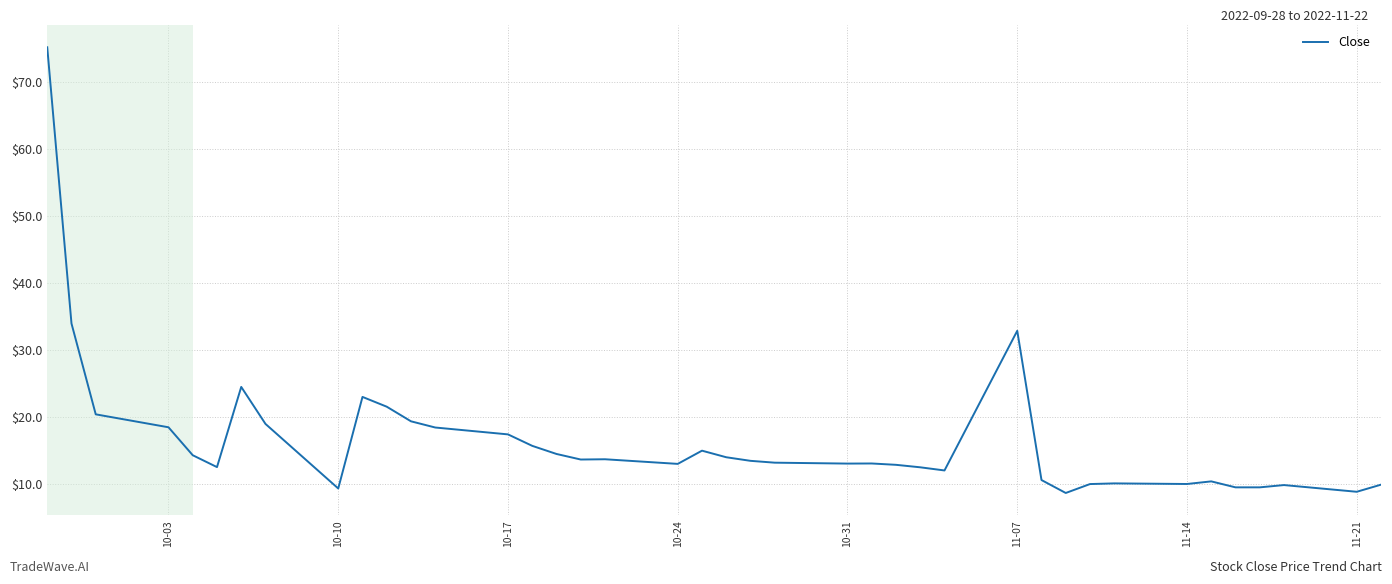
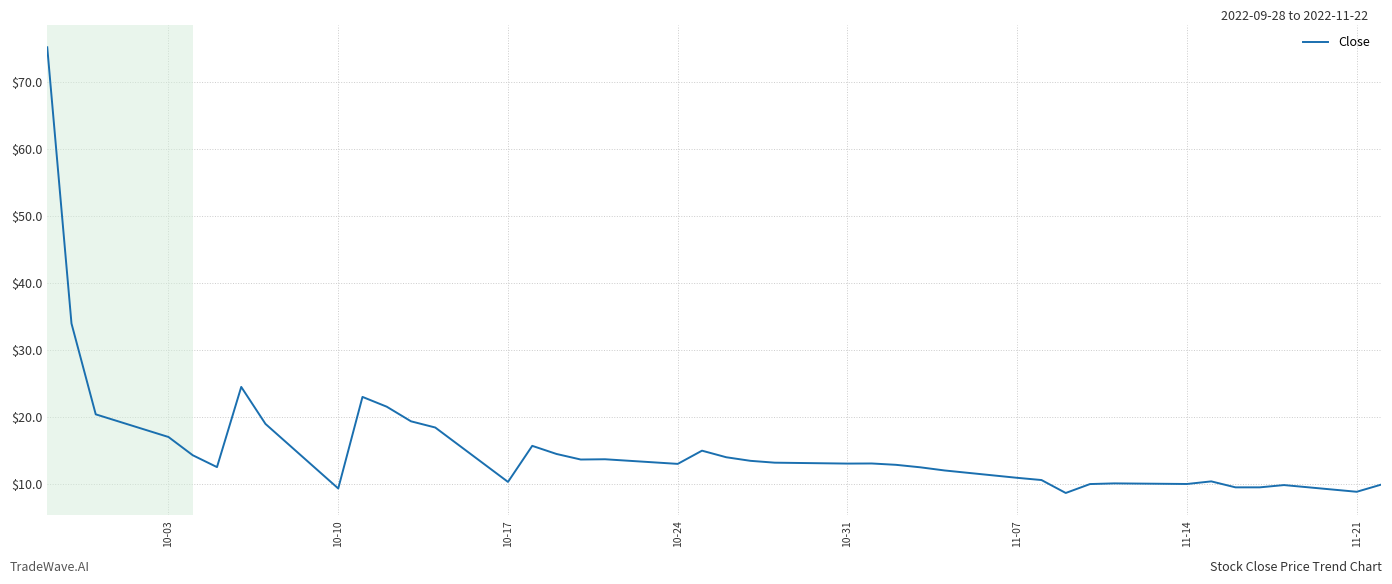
10-03: $18 -> $17
10-17: $17 -> $10
11-07: $33 -> $11
